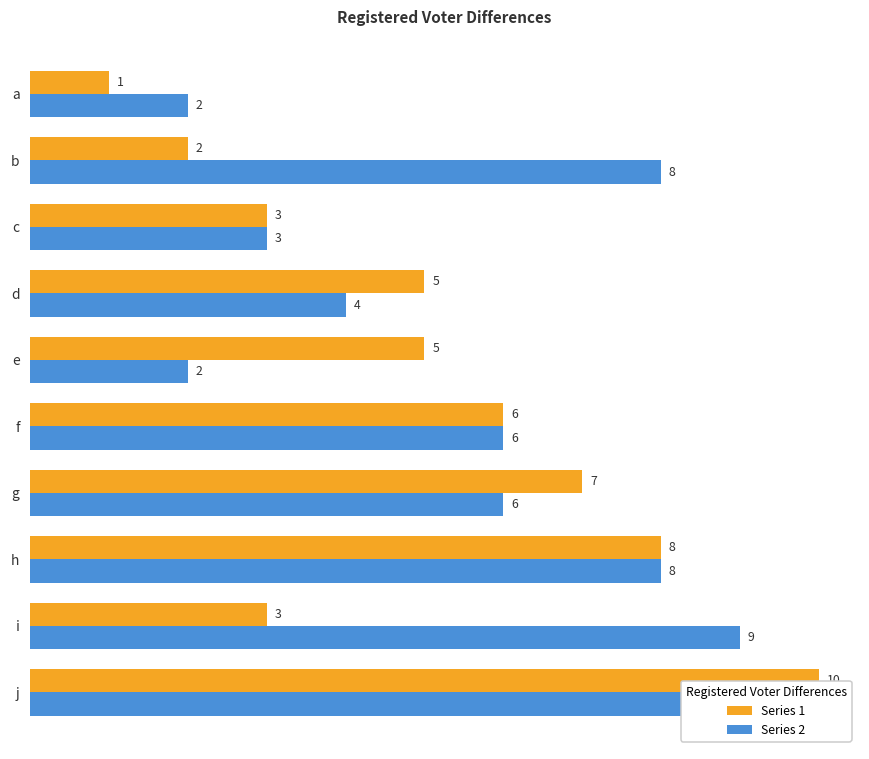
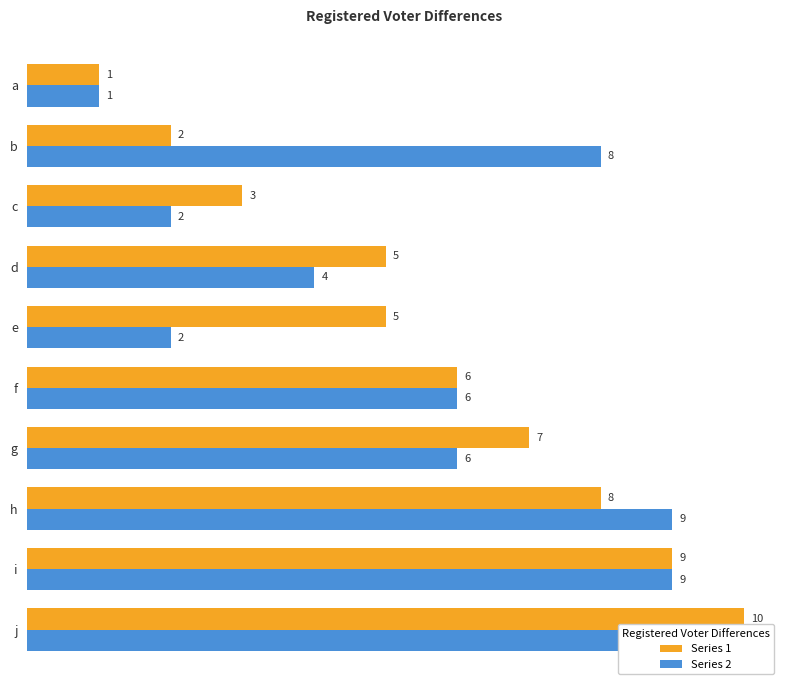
Series 2, a: 2 -> 1
Series 2, c: 3 -> 2
Series 2, h: 8 -> 9
Series 1, i: 3 -> 9
